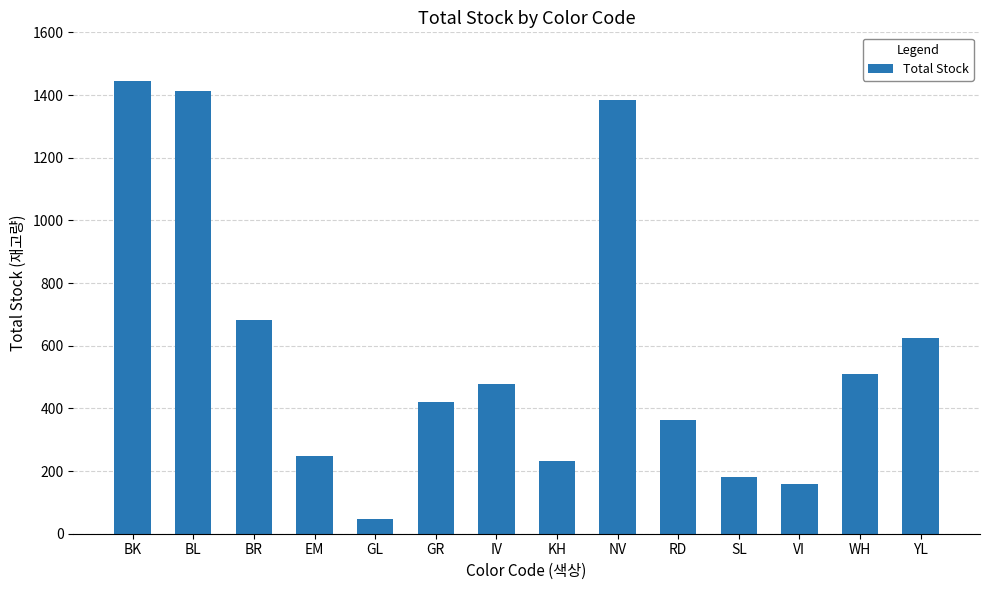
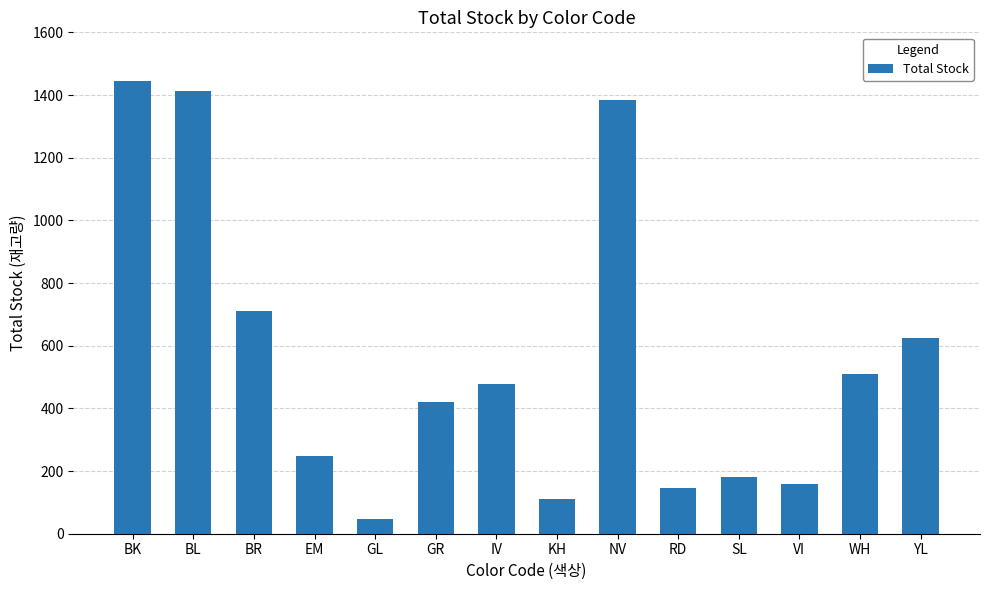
BR: 680 -> 710
KH: 230 -> 110
RD: 360 -> 150
